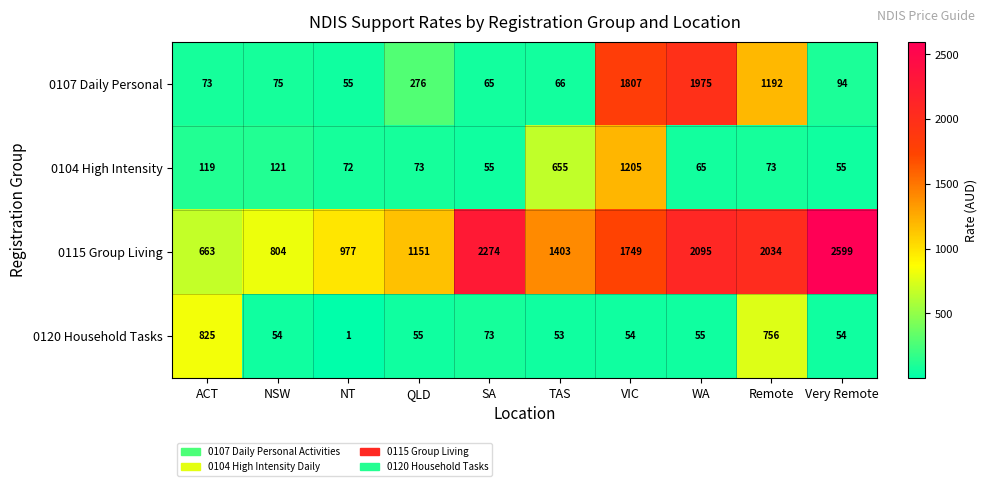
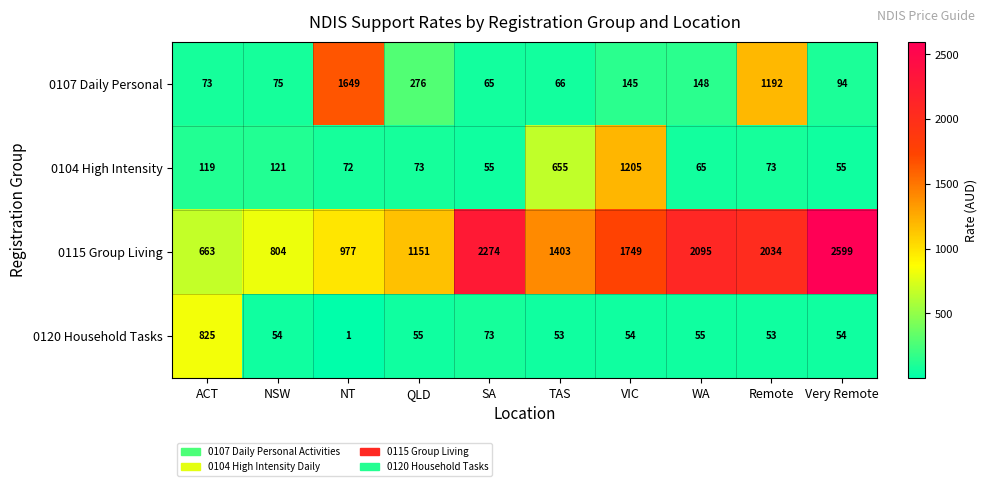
0107 Daily Personal, NT: 55 -> 1649
0107 Daily Personal, VIC: 1807 -> 145
0107 Daily Personal, WA: 1975 -> 148
0120 Household Tasks, Remote: 756 -> 53
